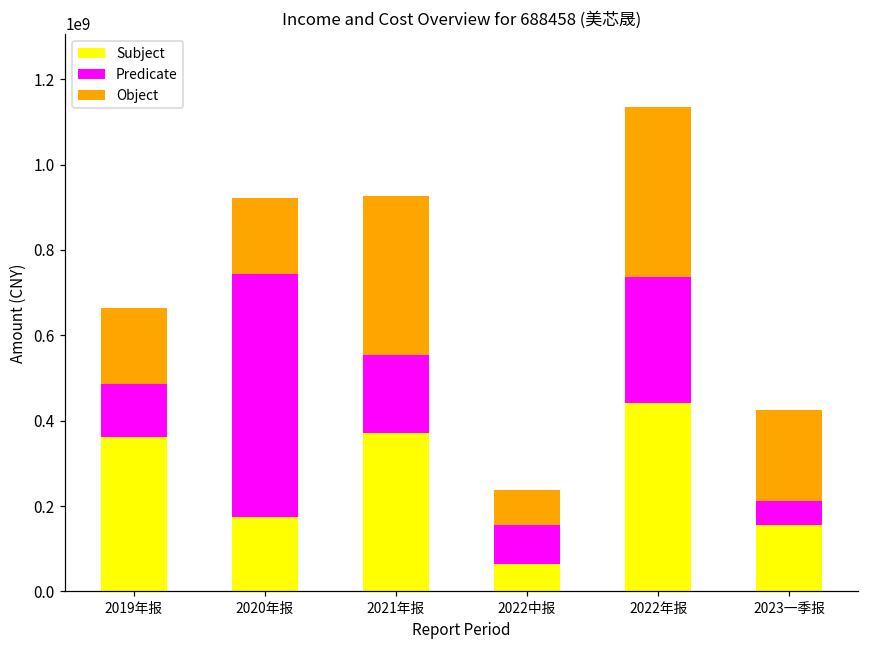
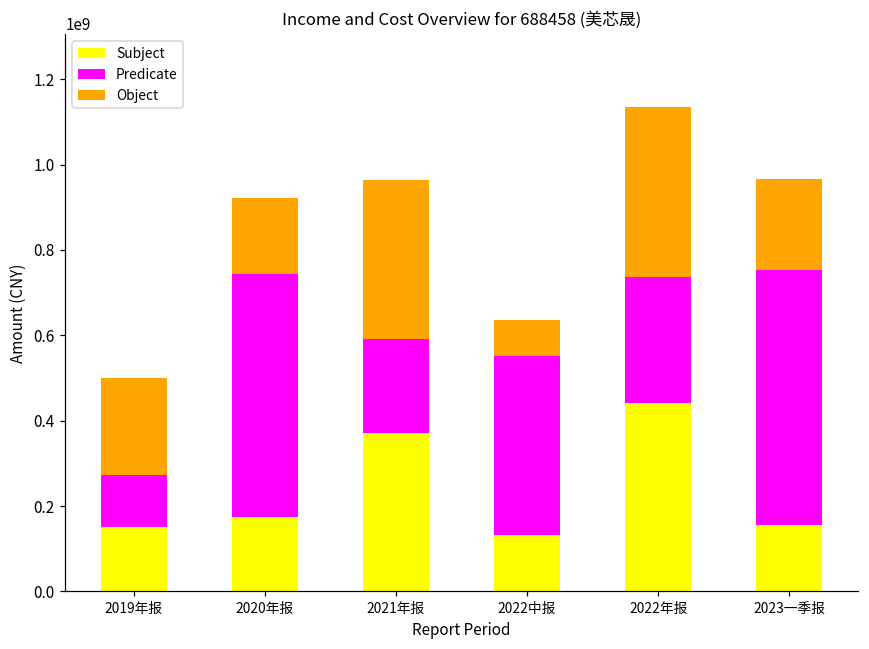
Subject, 2019年报: 360000000 -> 150000000
Object, 2019年报: 180000000 -> 230000000
Predicate, 2021年报: 180000000 -> 220000000
Subject, 2022中报: 70000000 -> 130000000
Predicate, 2022中报: 90000000 -> 420000000
Predicate, 2023一季报: 60000000 -> 600000000
